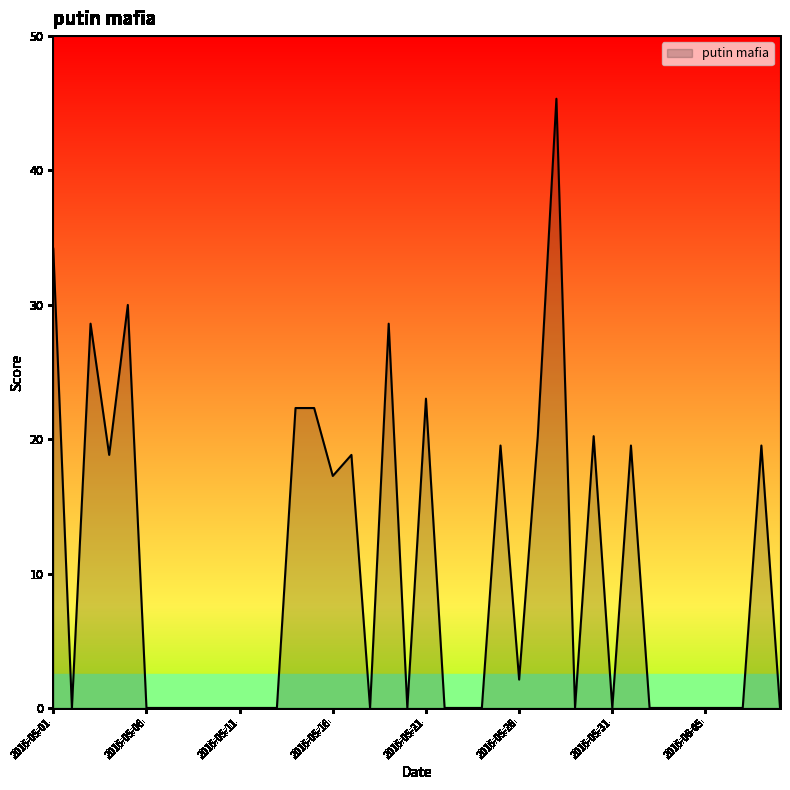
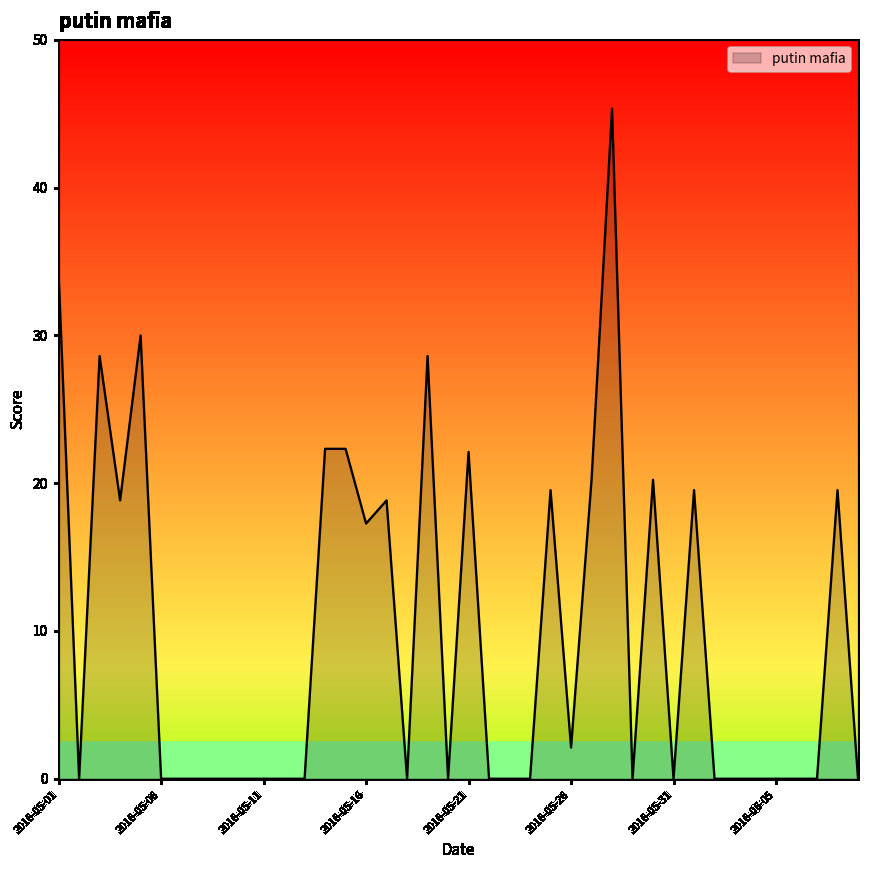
2016-05-21: 23.0 -> 22.1
